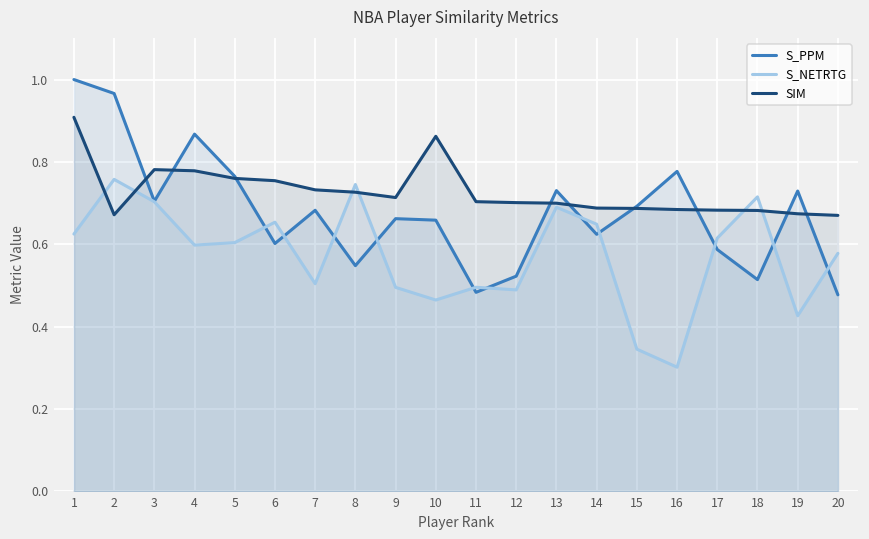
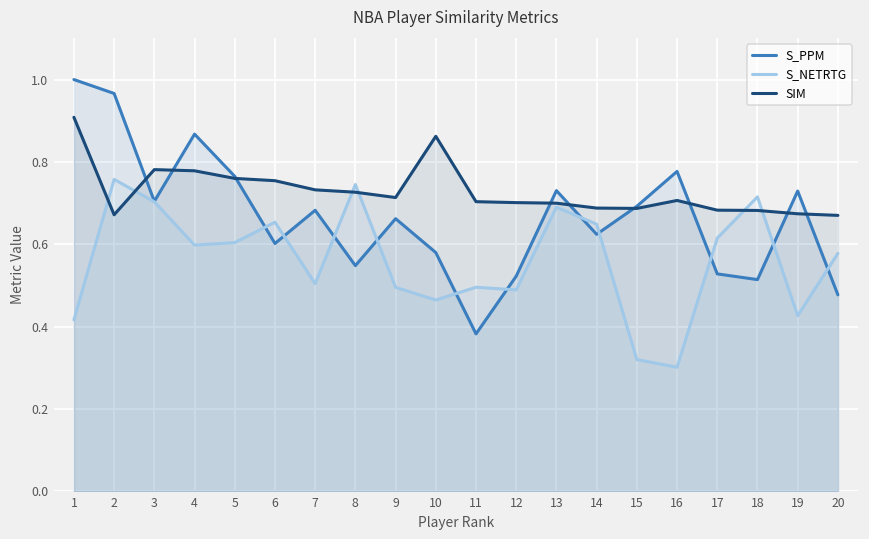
S_NETRTG, 1: 0.62 -> 0.42
S_PPM, 10: 0.66 -> 0.58
S_PPM, 11: 0.48 -> 0.38
S_NETRTG, 15: 0.35 -> 0.32
SIM, 16: 0.68 -> 0.71
S_PPM, 17: 0.59 -> 0.53
